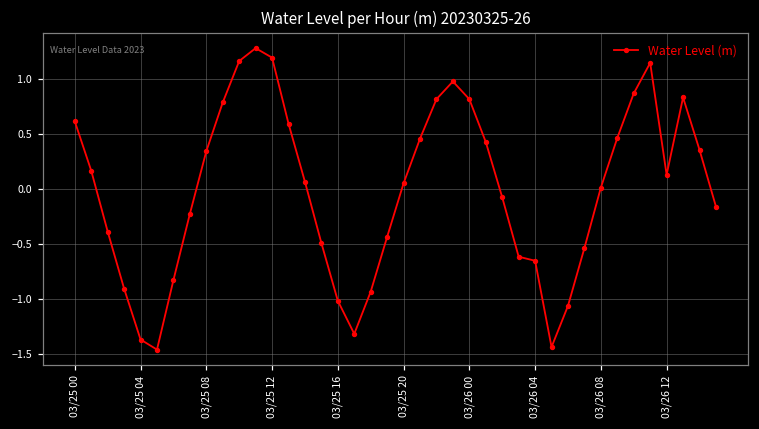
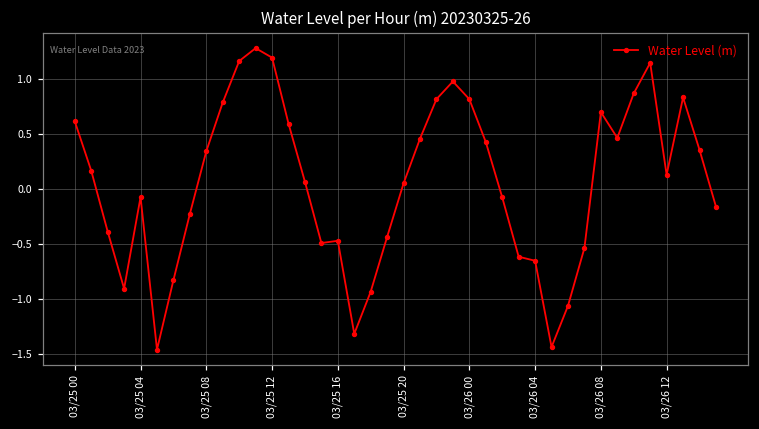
03/25 04: -1.37 -> -0.08
03/25 16: -1.02 -> -0.47
03/26 08: 0.01 -> 0.70
